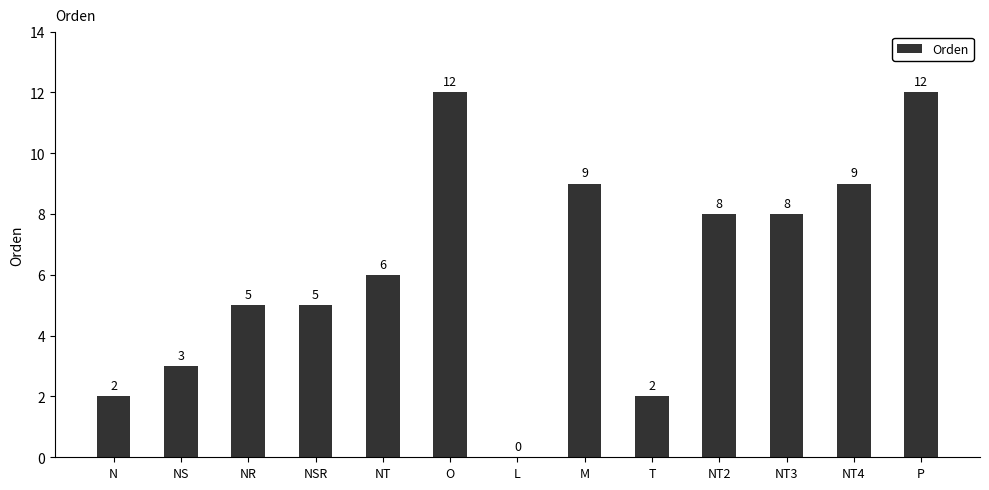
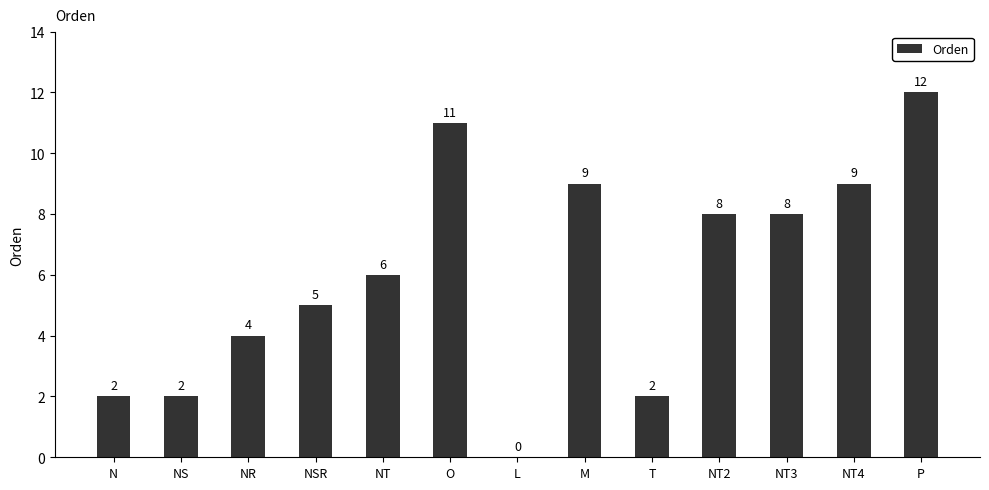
NS: 3 -> 2
NR: 5 -> 4
O: 12 -> 11
